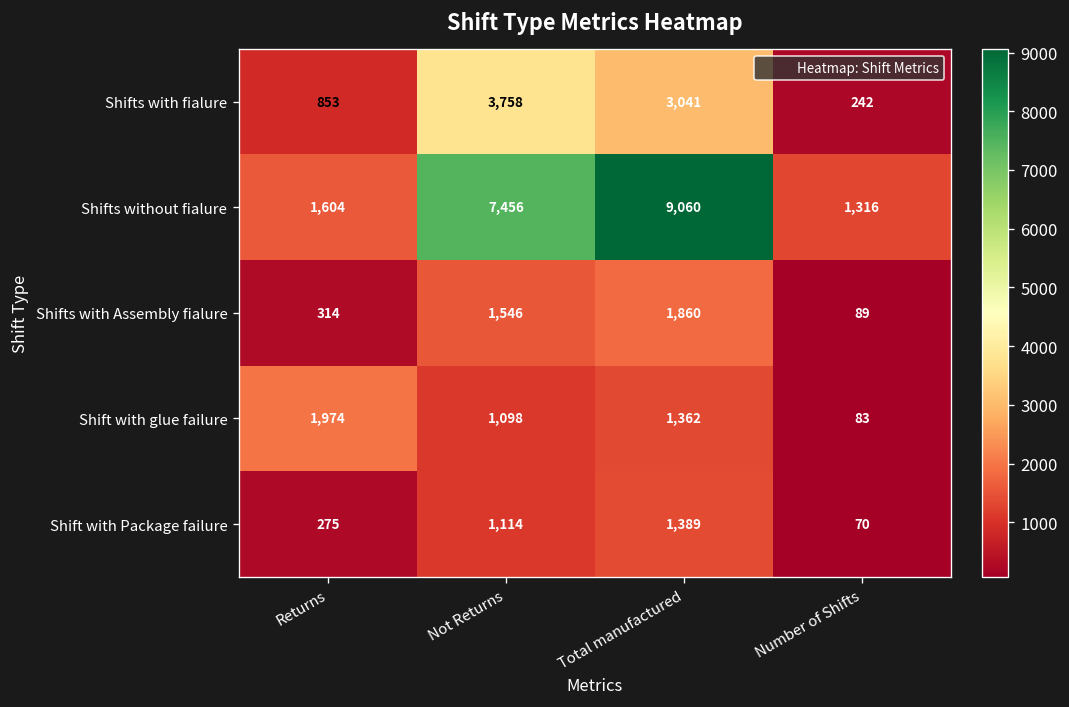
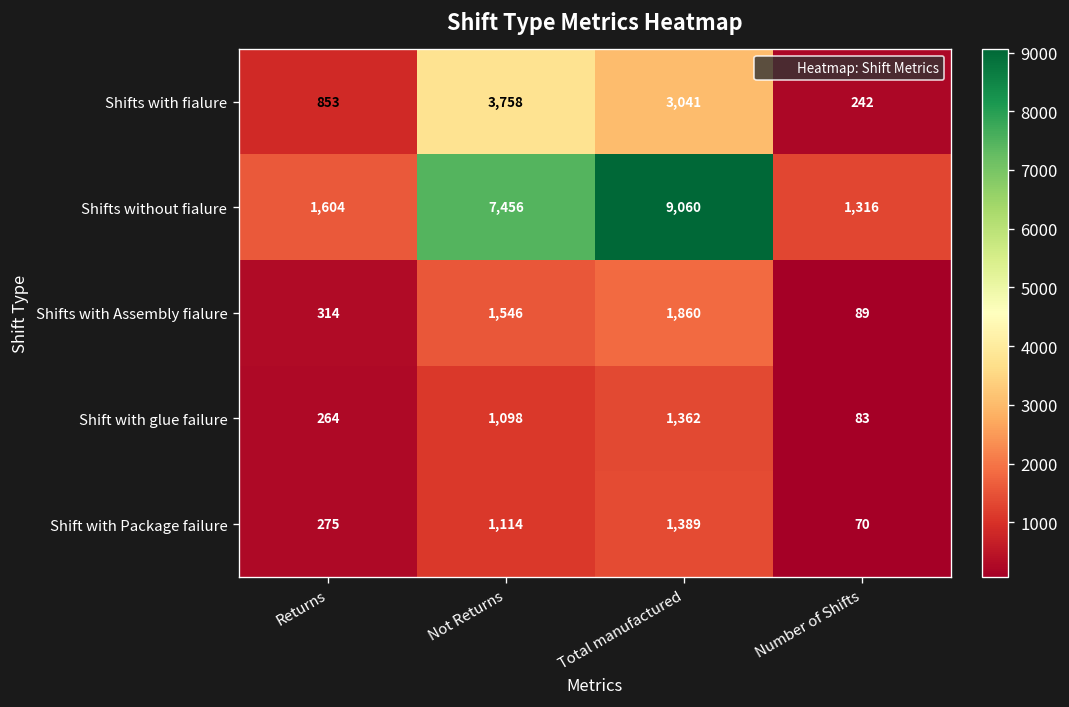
Shift with glue failure, Returns: 1,974 -> 264
